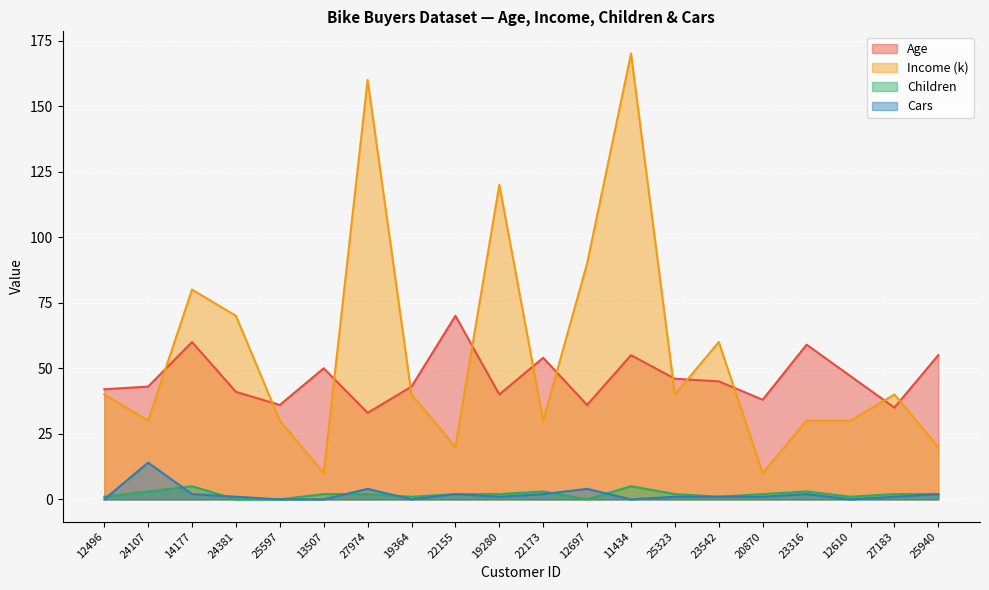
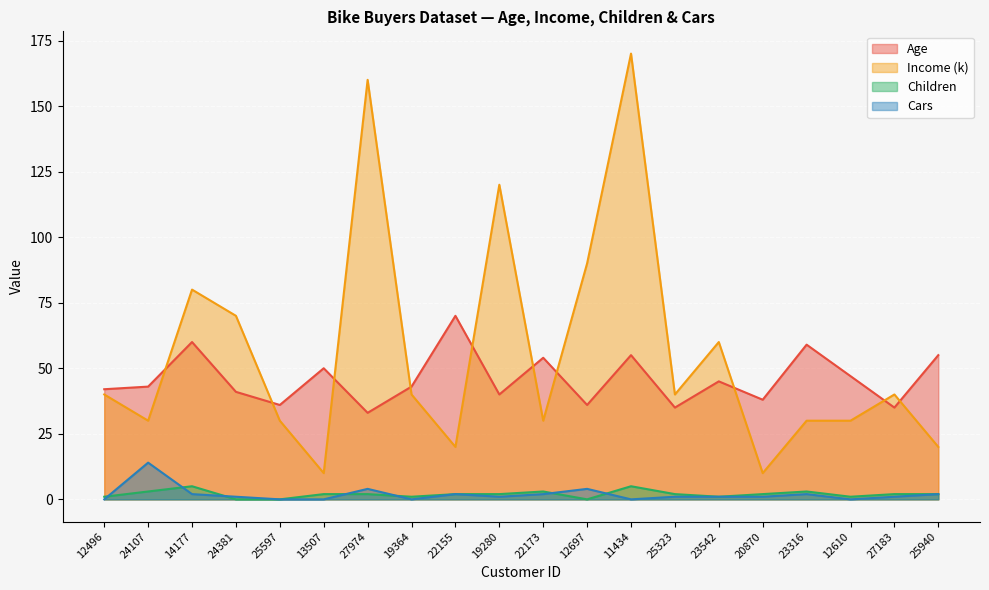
Age, 25323: 46 -> 35
